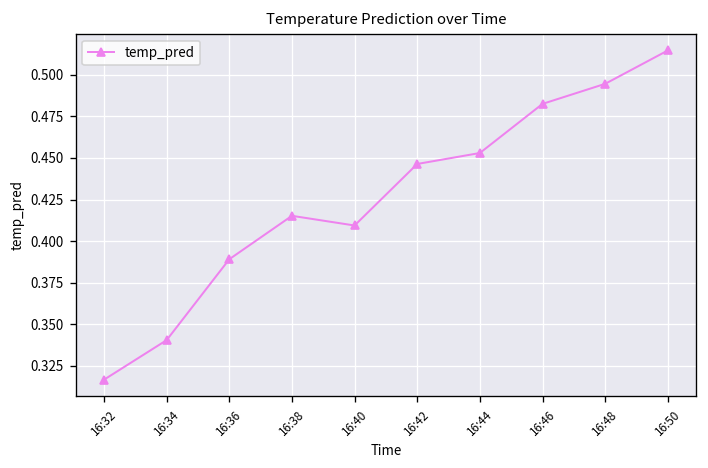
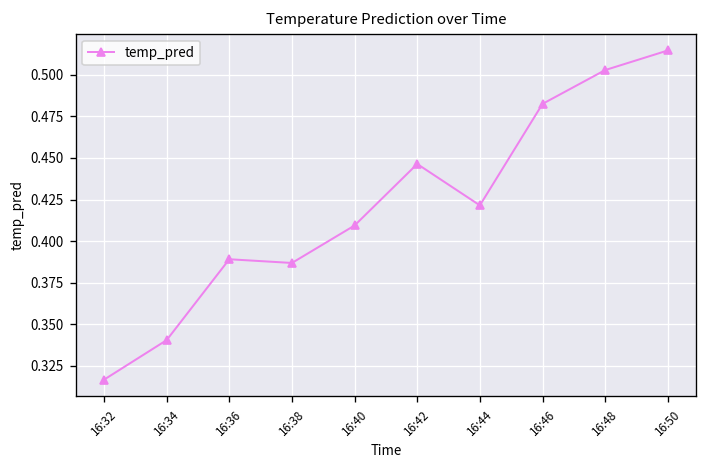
16:38: 0.415 -> 0.387
16:44: 0.453 -> 0.422
16:48: 0.495 -> 0.503
